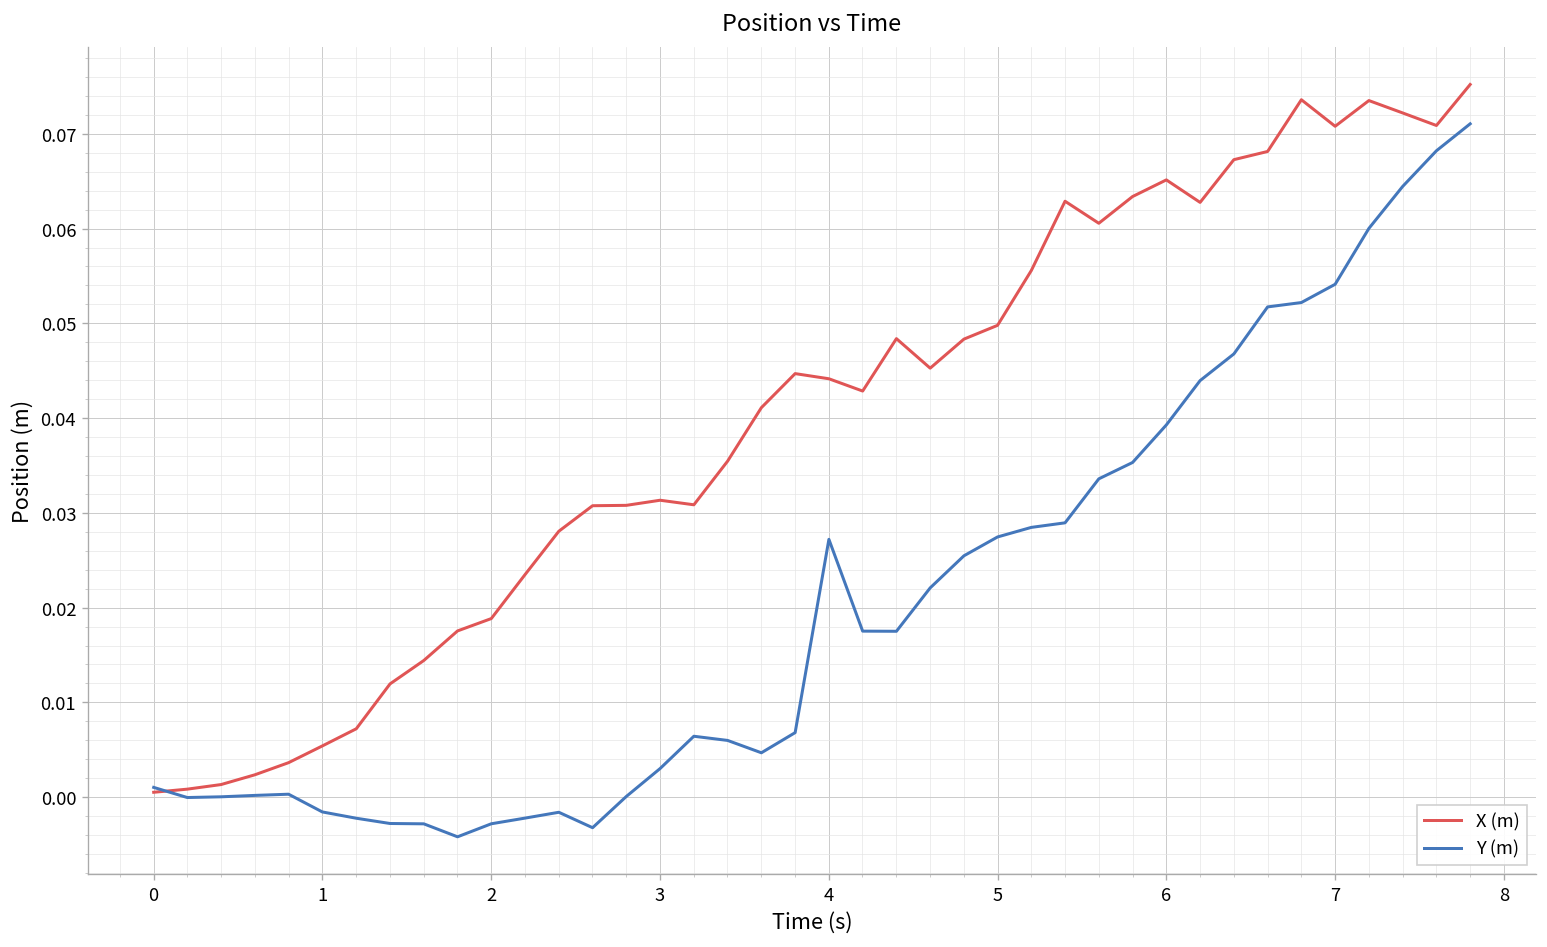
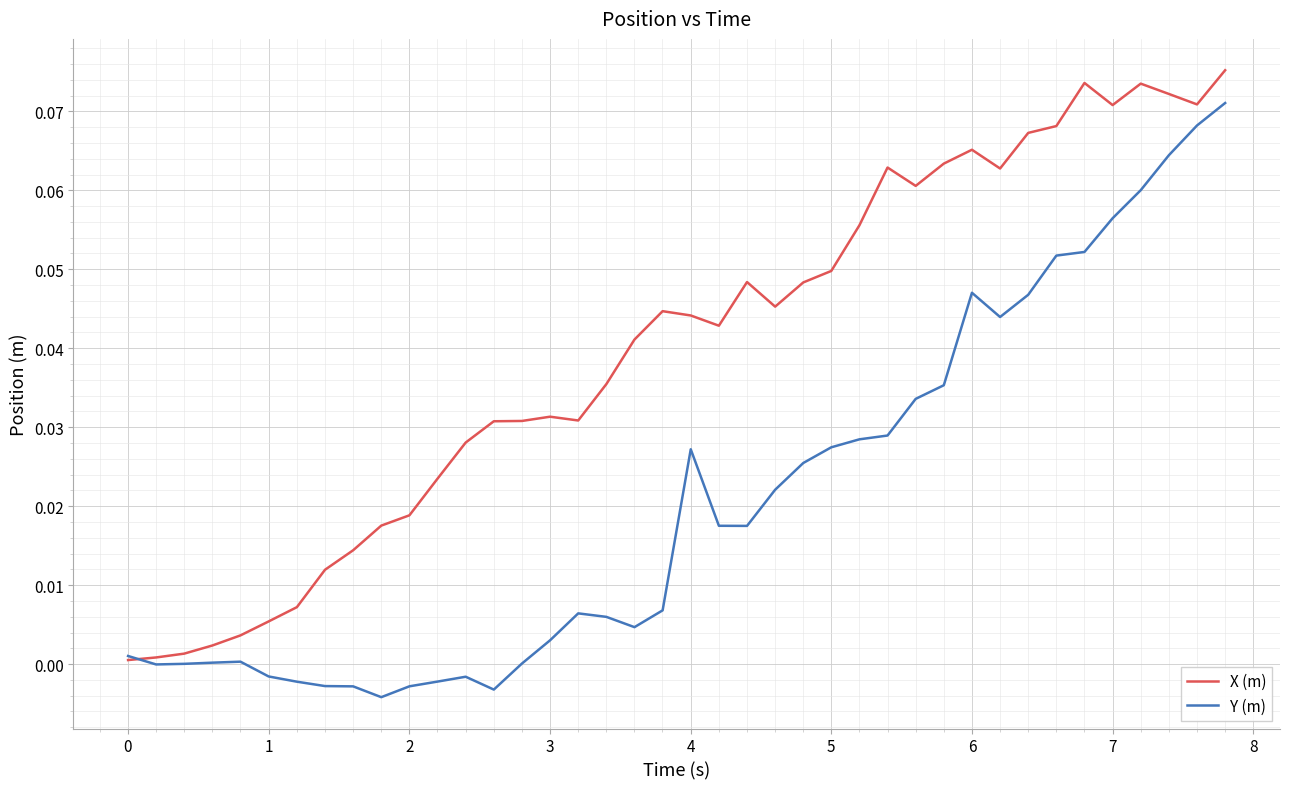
Y (m), 6: 0.039 -> 0.047
Y (m), 7: 0.054 -> 0.056
